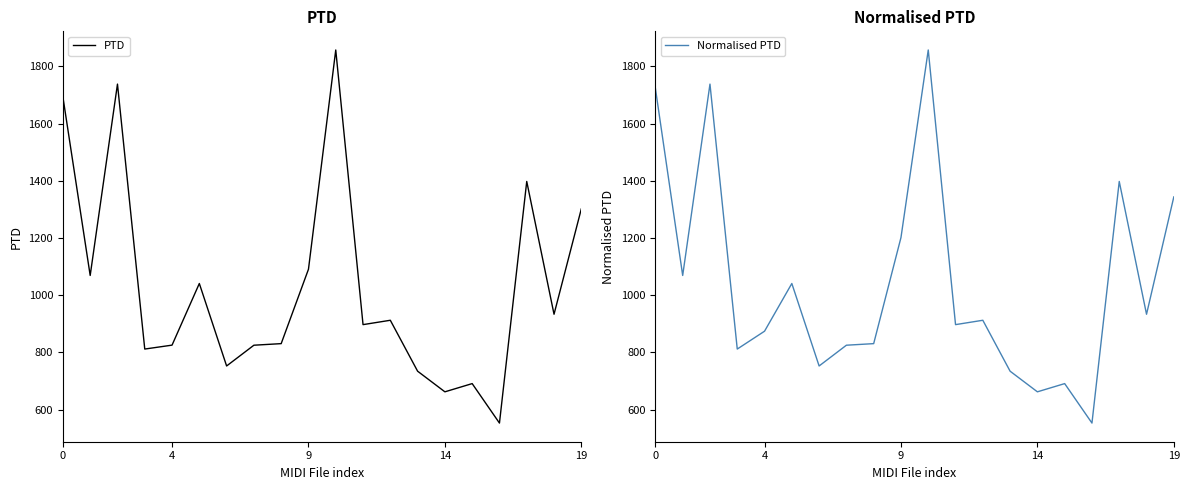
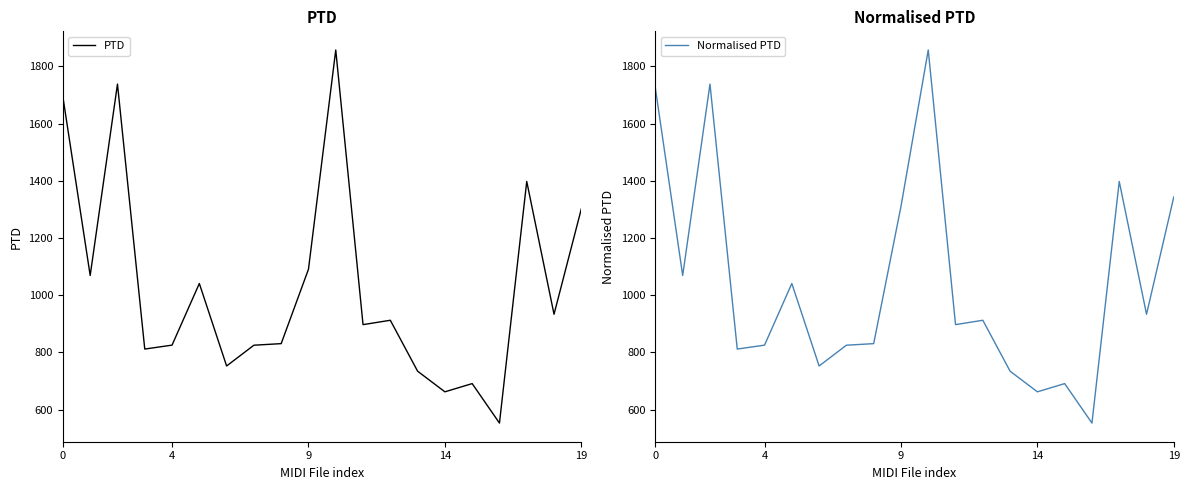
Normalised PTD, 4: 870 -> 830
Normalised PTD, 9: 1200 -> 1310
